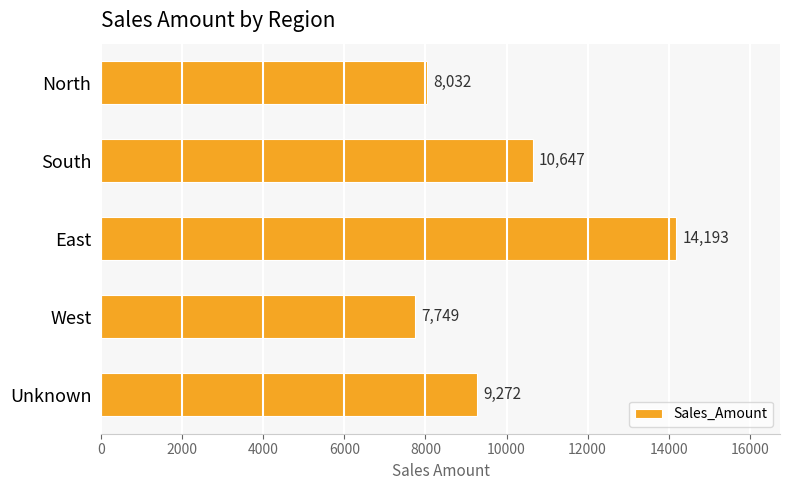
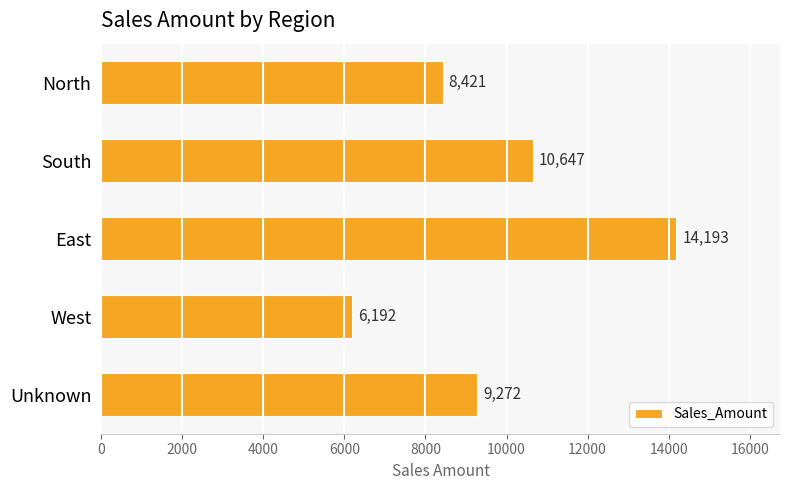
North: 8,032 -> 8,421
West: 7,749 -> 6,192
